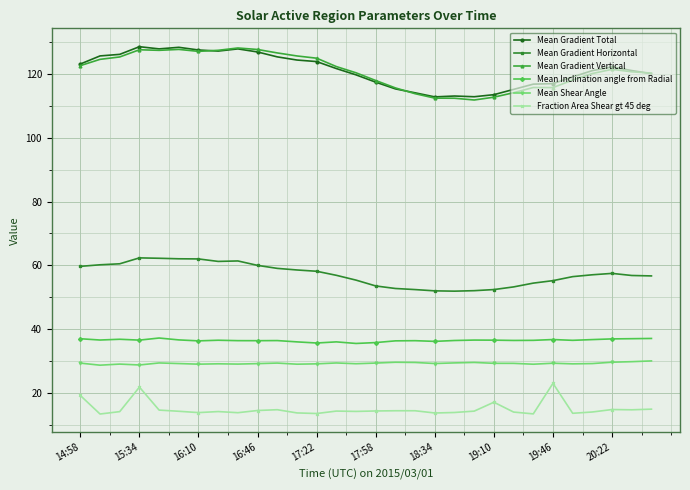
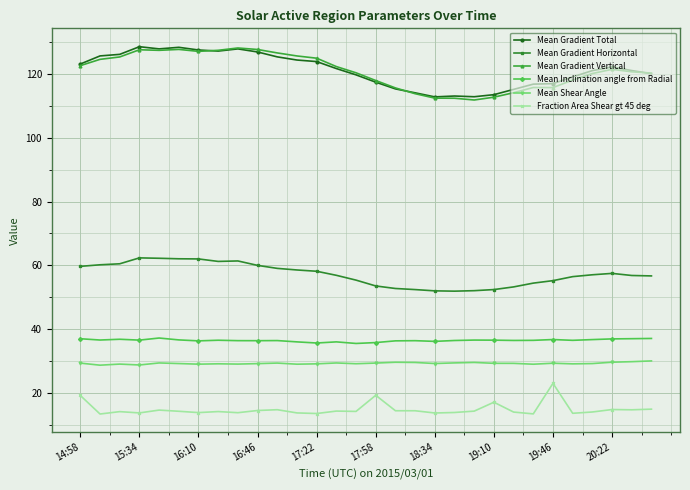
Fraction Area Shear gt 45 deg, 15:34: 22 -> 14
Fraction Area Shear gt 45 deg, 17:58: 14 -> 19
